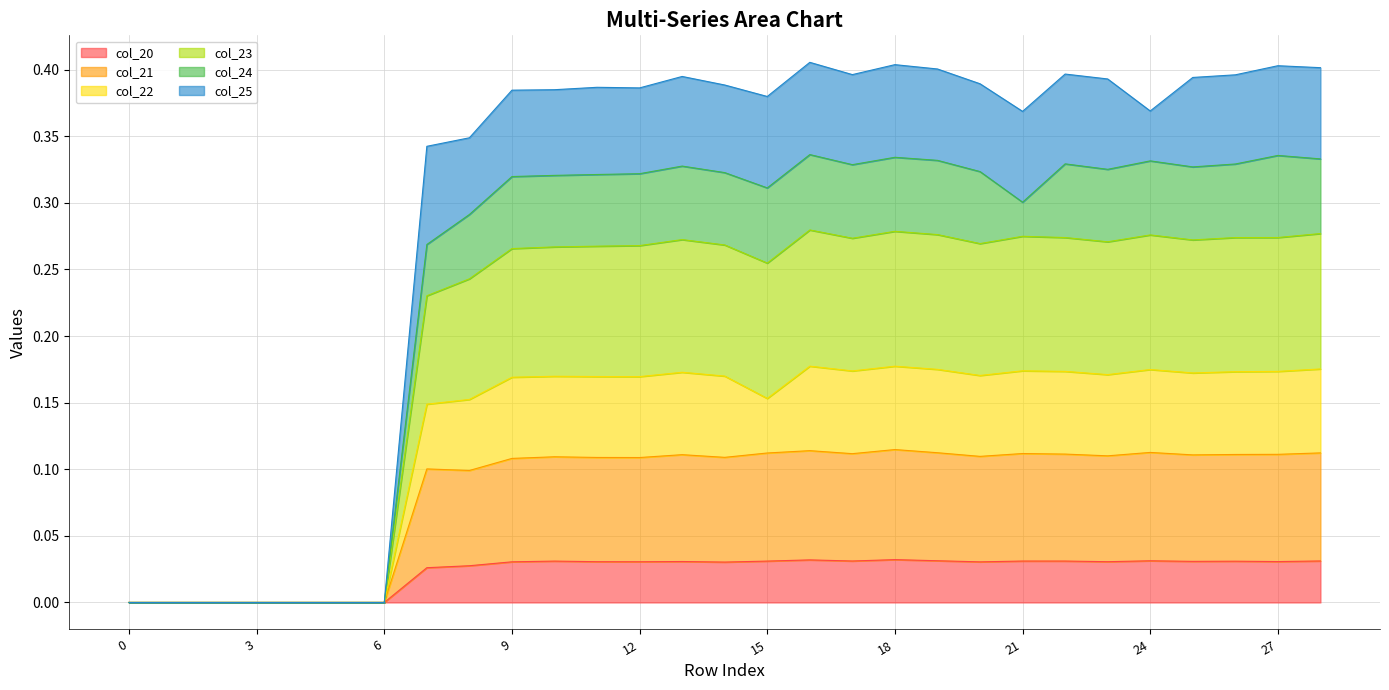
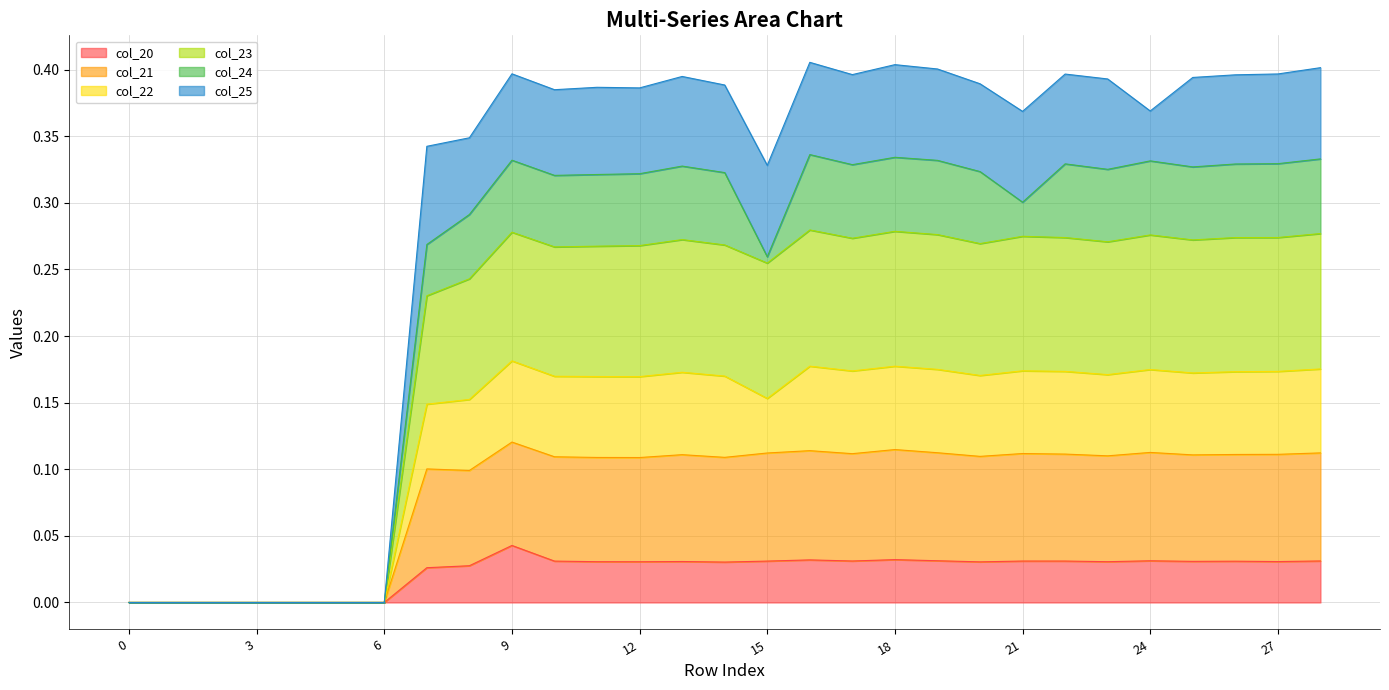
col_20, 9: 0.031 -> 0.043
col_24, 15: 0.056 -> 0.005
col_24, 27: 0.062 -> 0.055
